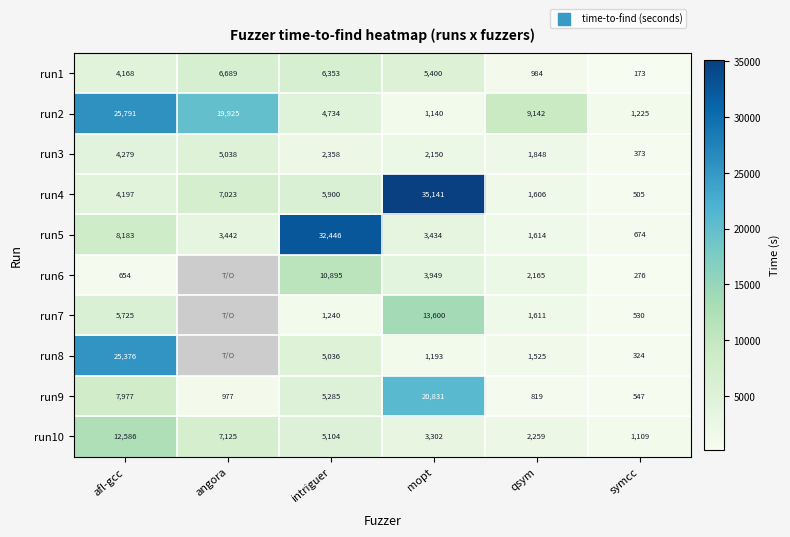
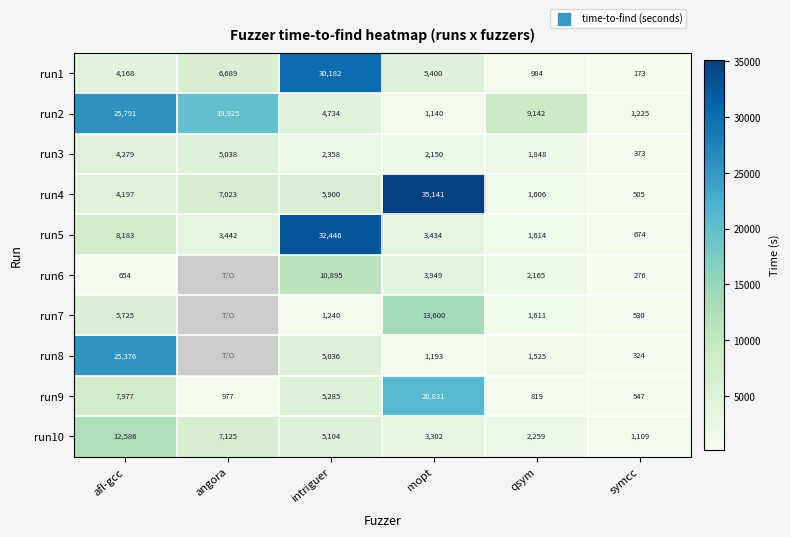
run1, intriguer: 6,353 -> 30,182
